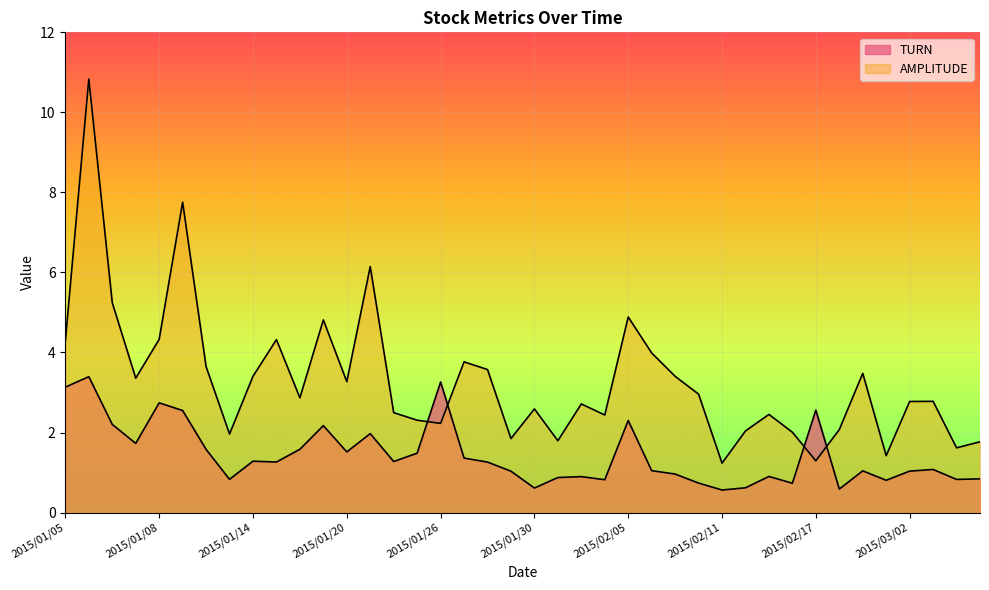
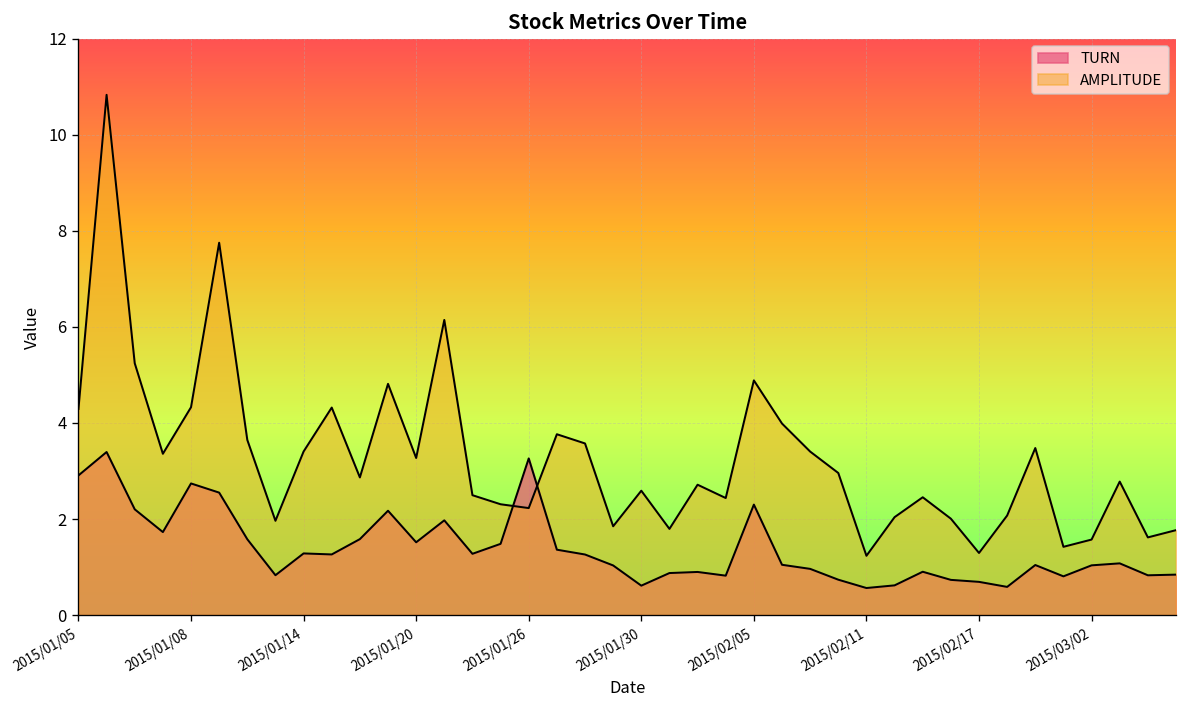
TURN, 2015/01/05: 3.1 -> 2.9
TURN, 2015/02/17: 2.6 -> 0.7
AMPLITUDE, 2015/03/02: 2.8 -> 1.6
